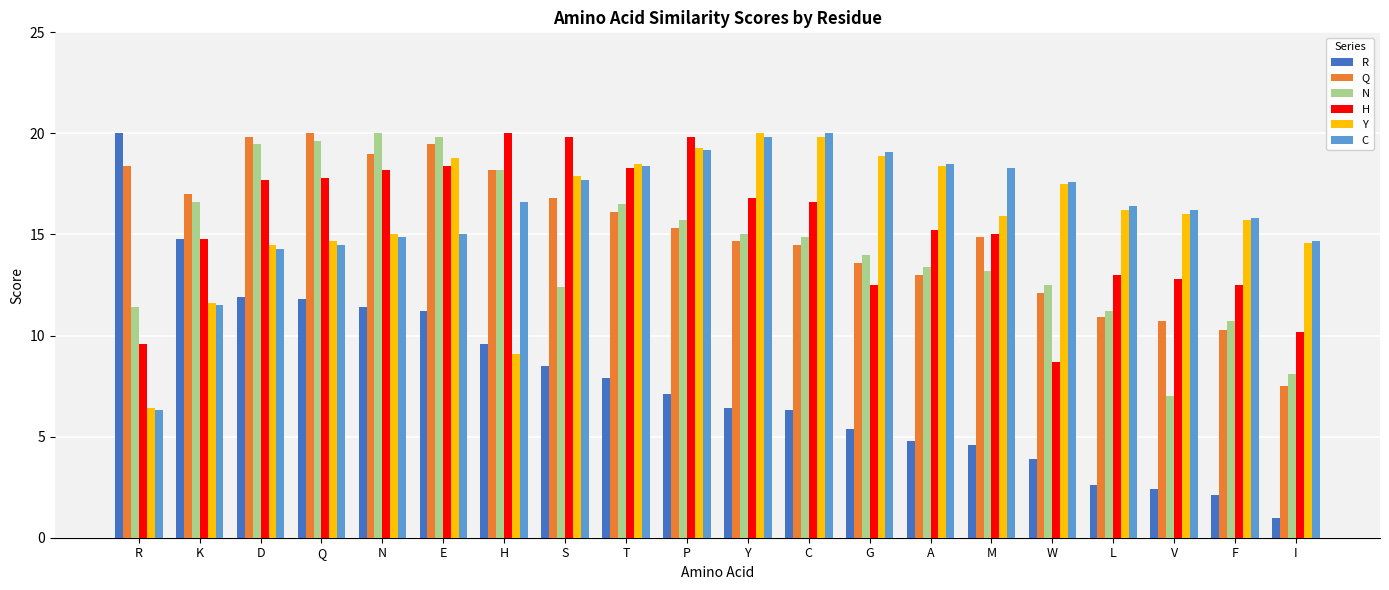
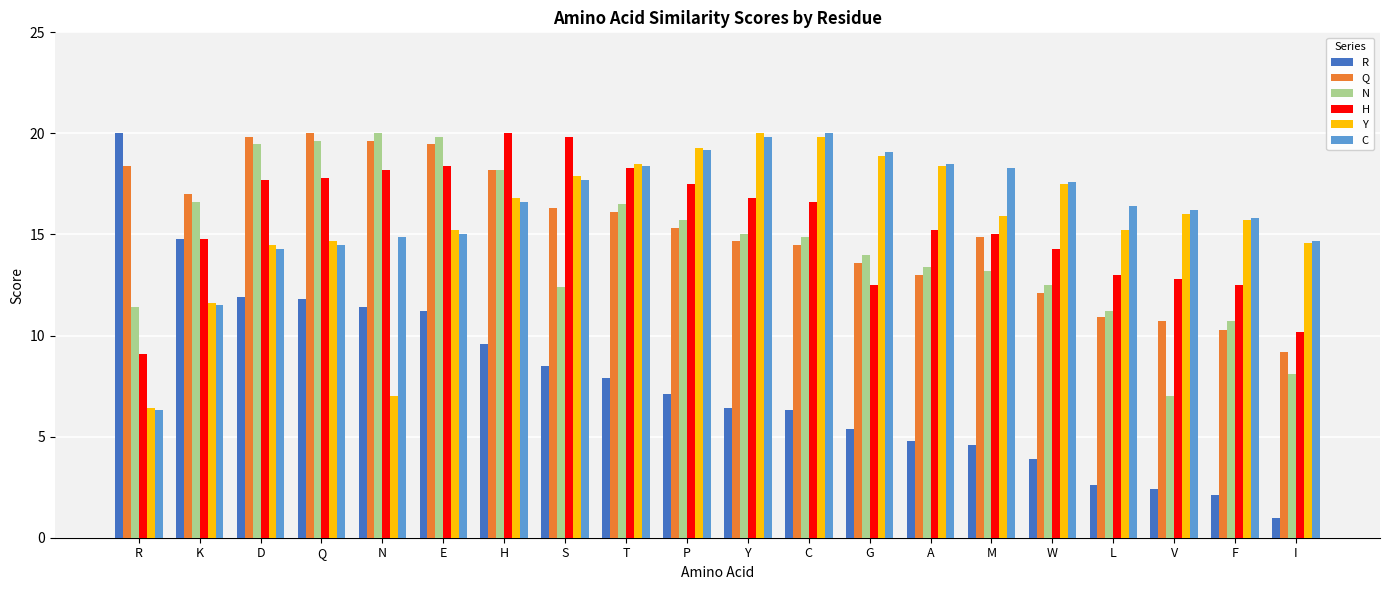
H, R: 9.6 -> 9.1
Q, N: 19.0 -> 19.6
Y, N: 15 -> 7
Y, E: 18.8 -> 15.2
Y, H: 9.1 -> 16.8
Q, S: 16.8 -> 16.3
H, P: 19.8 -> 17.5
H, W: 8.7 -> 14.3
Y, L: 16.2 -> 15.2
Q, I: 7.5 -> 9.2
